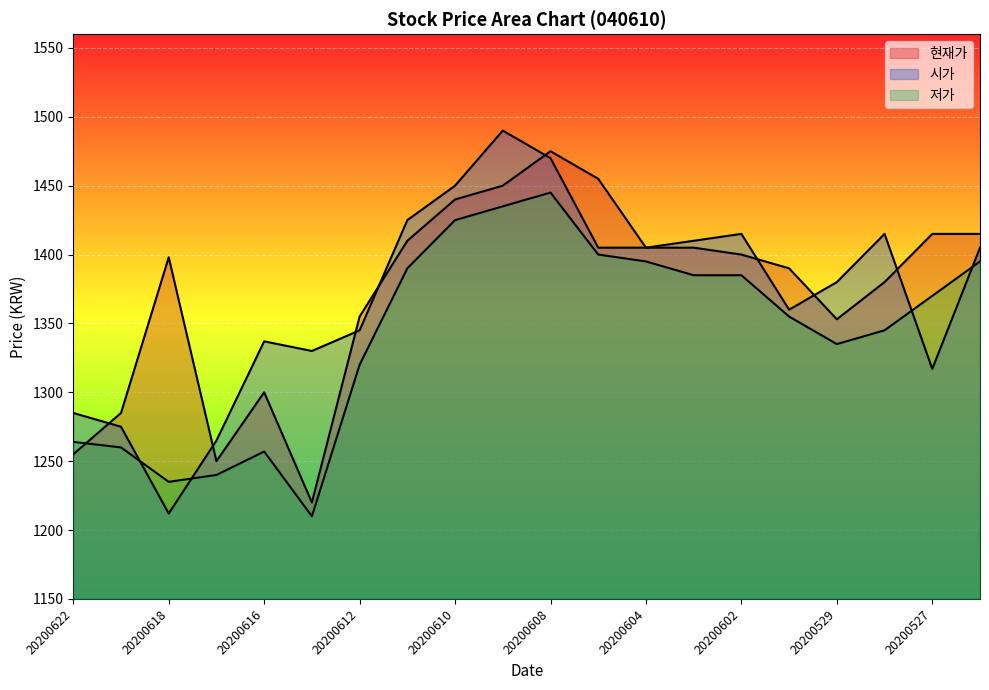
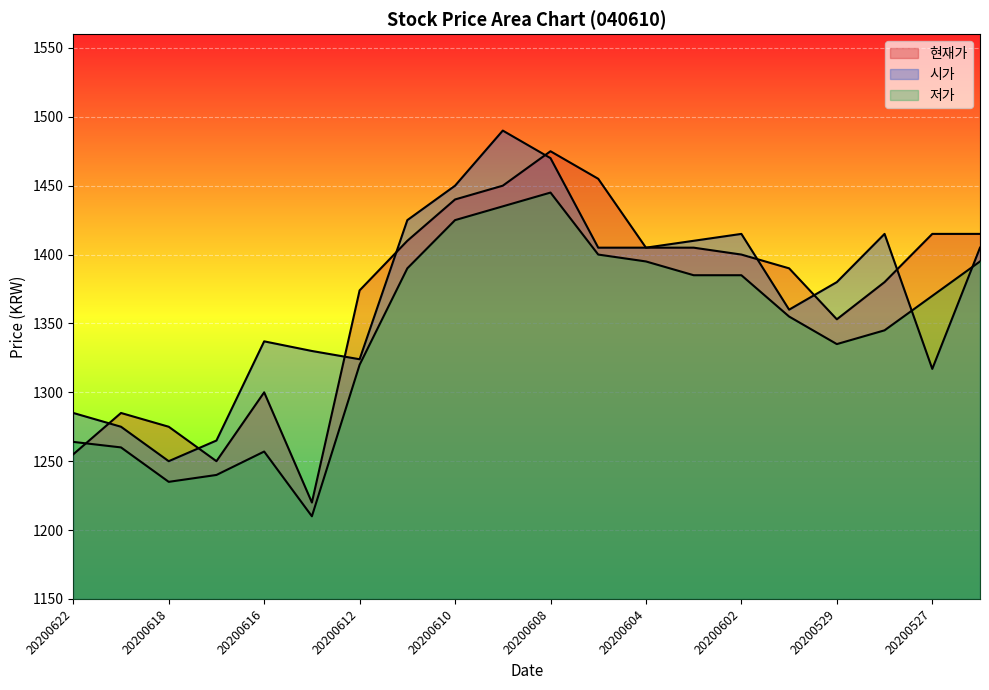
현재가, 20200618: 1398 -> 1275
시가, 20200618: 1212 -> 1250
현재가, 20200612: 1355 -> 1374
시가, 20200612: 1345 -> 1324
